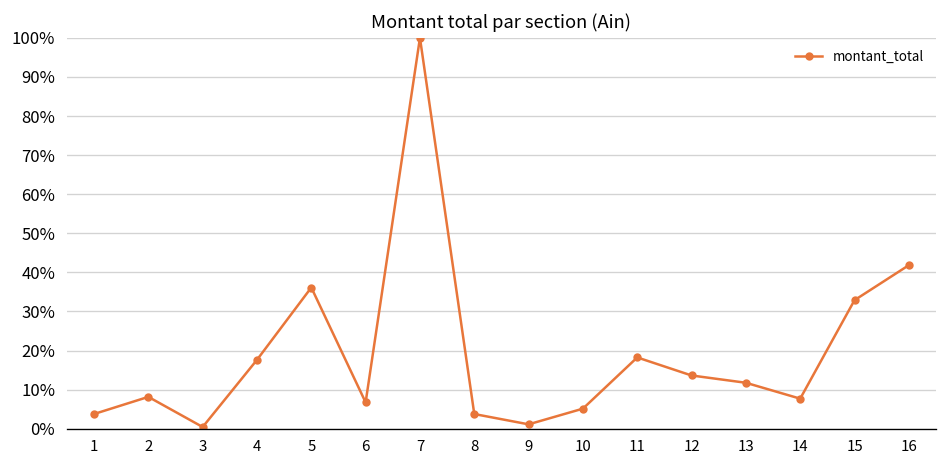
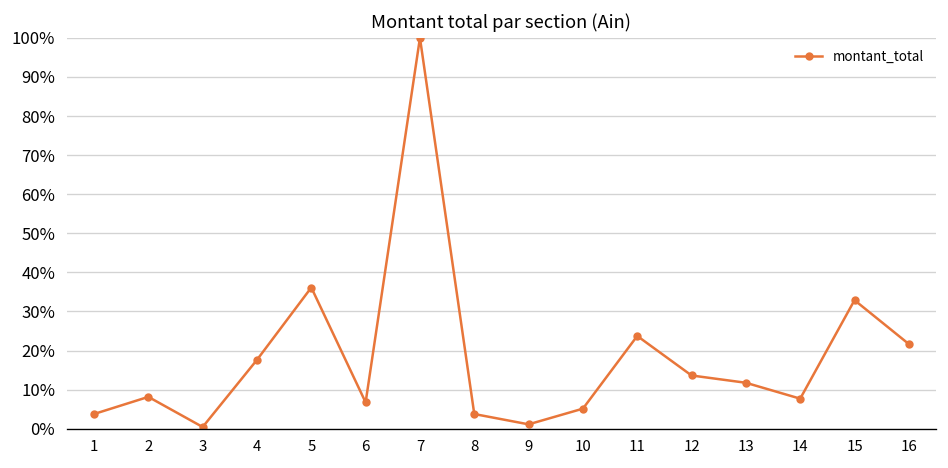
11: 18% -> 24%
16: 42% -> 22%
